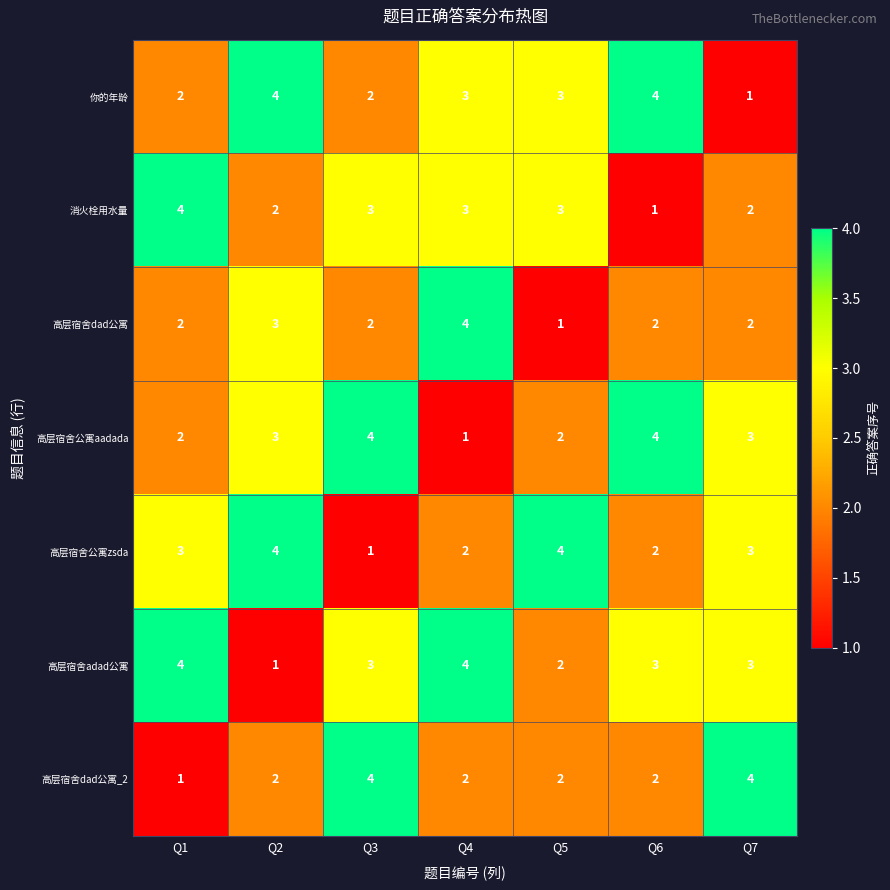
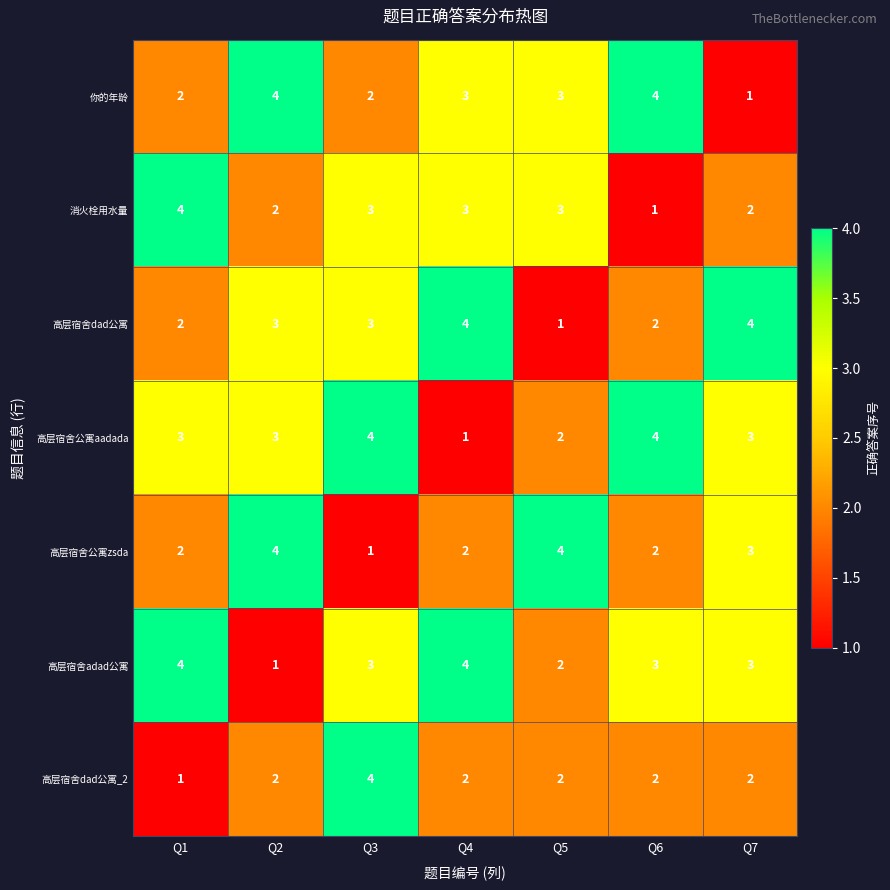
高层宿舍dad公寓, Q3: 2 -> 3
高层宿舍dad公寓, Q7: 2 -> 4
高层宿舍公寓aadada, Q1: 2 -> 3
高层宿舍公寓zsda, Q1: 3 -> 2
高层宿舍dad公寓_2, Q7: 4 -> 2
